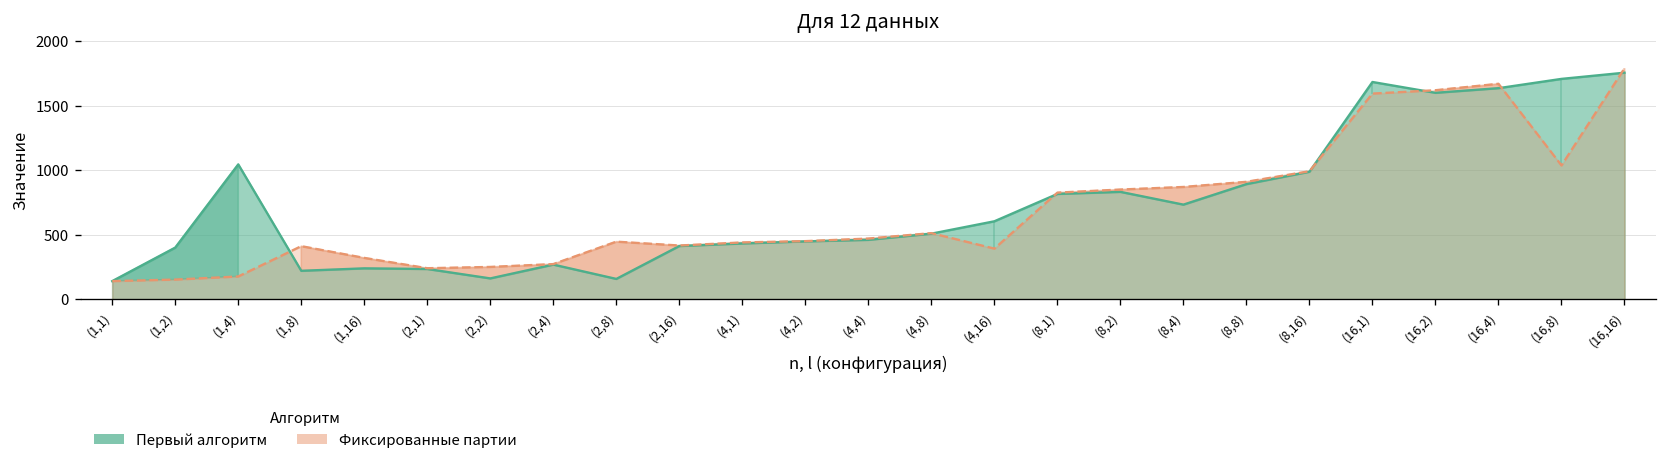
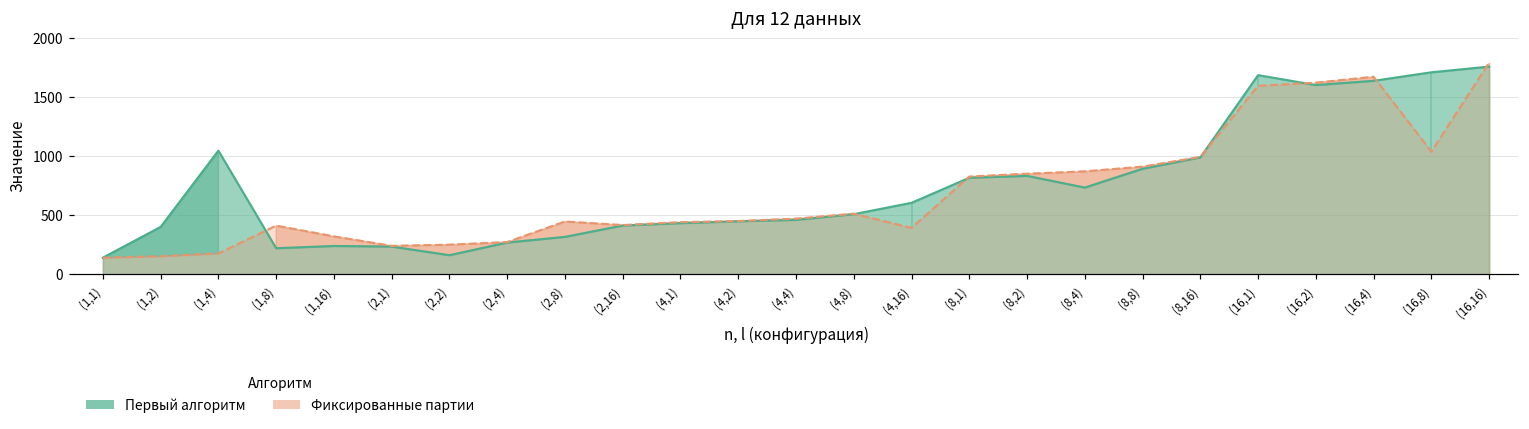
Первый алгоритм, (2,8): 160 -> 320
